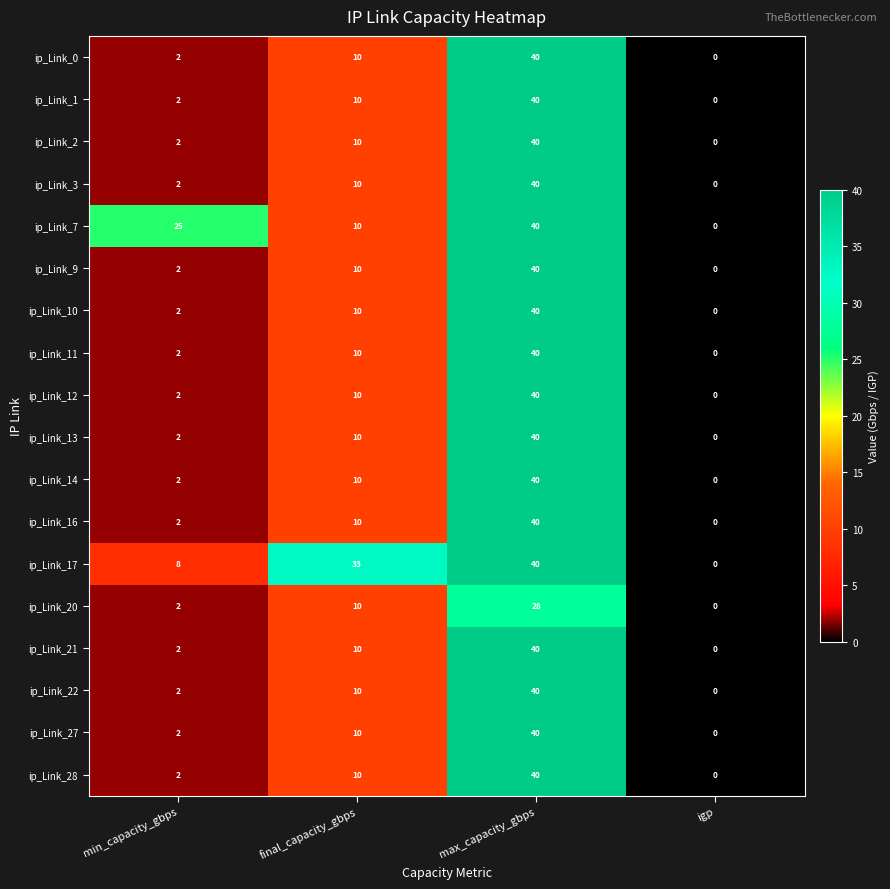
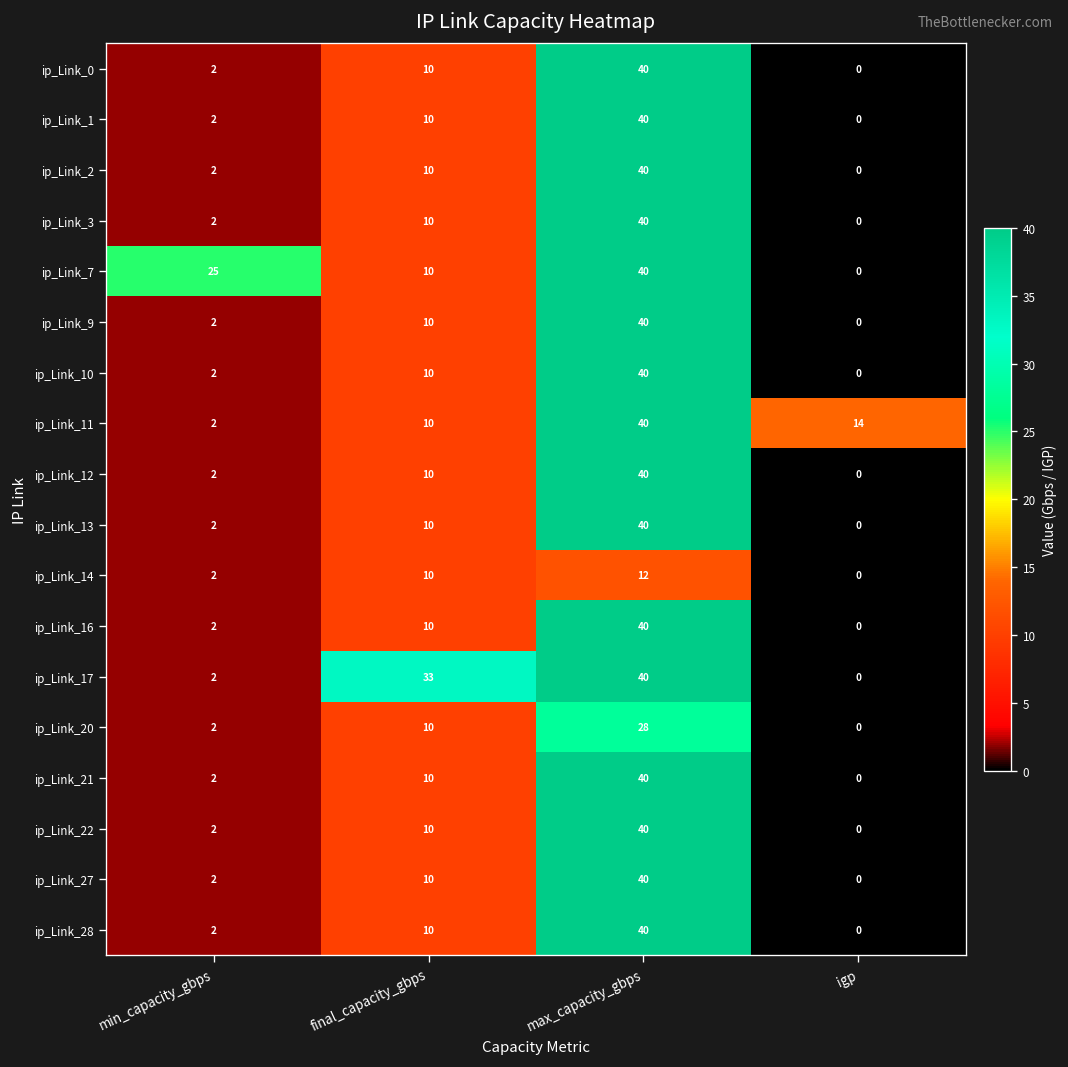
ip_Link_11, igp: 0 -> 14
ip_Link_14, max_capacity_gbps: 40 -> 12
ip_Link_17, min_capacity_gbps: 8 -> 2
